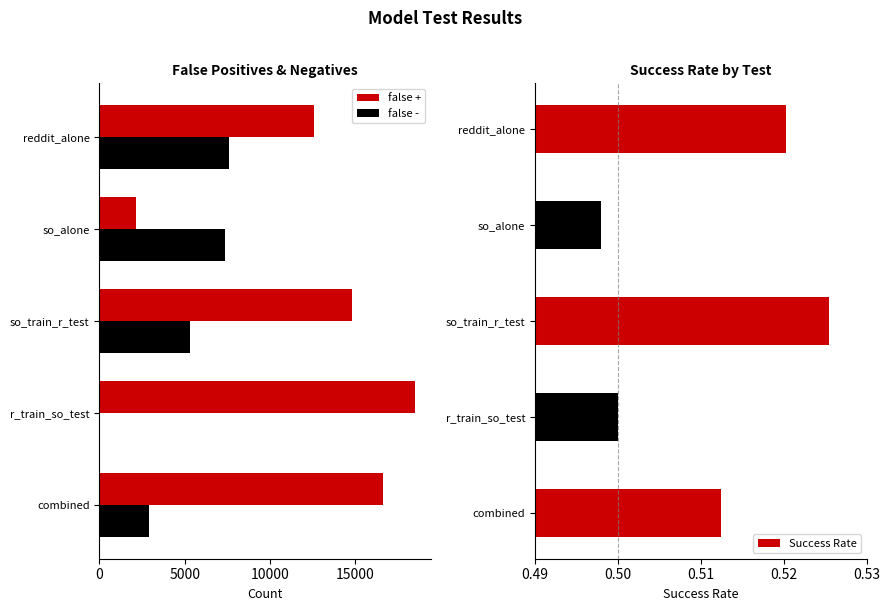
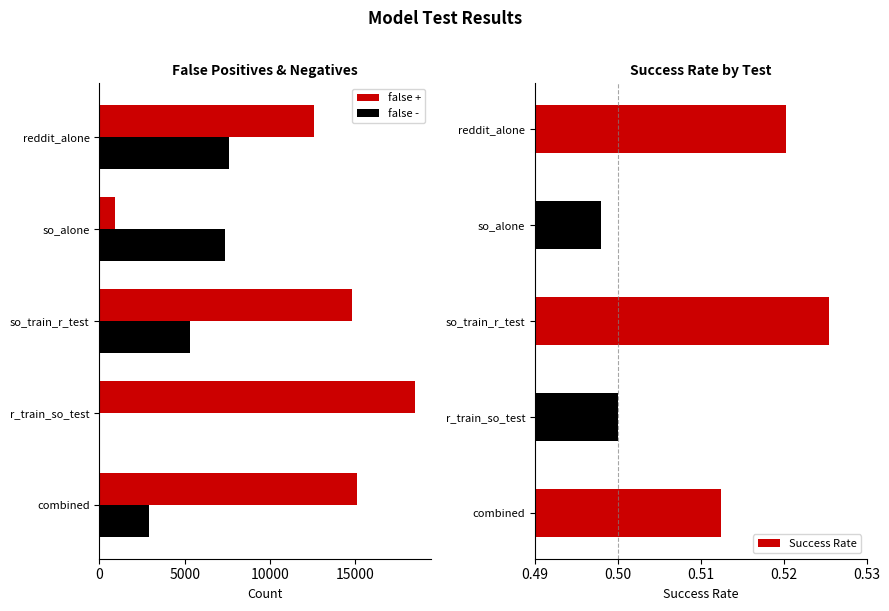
False Positives & Negatives, false +, so_alone: 2200 -> 900
False Positives & Negatives, false +, combined: 16600 -> 15100
